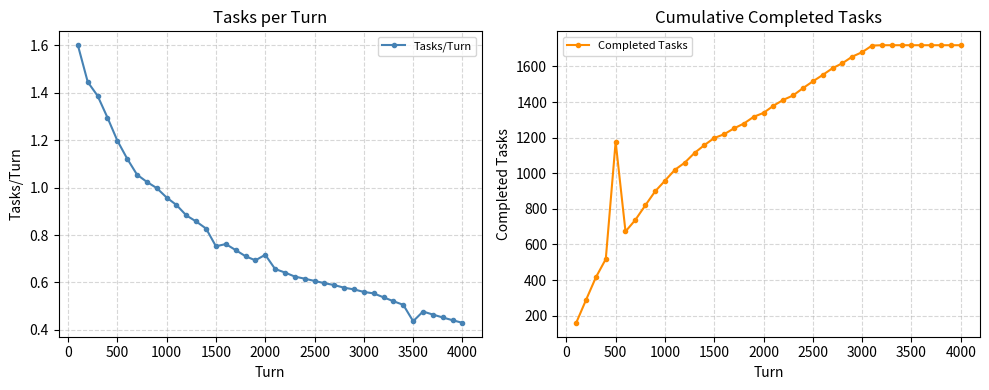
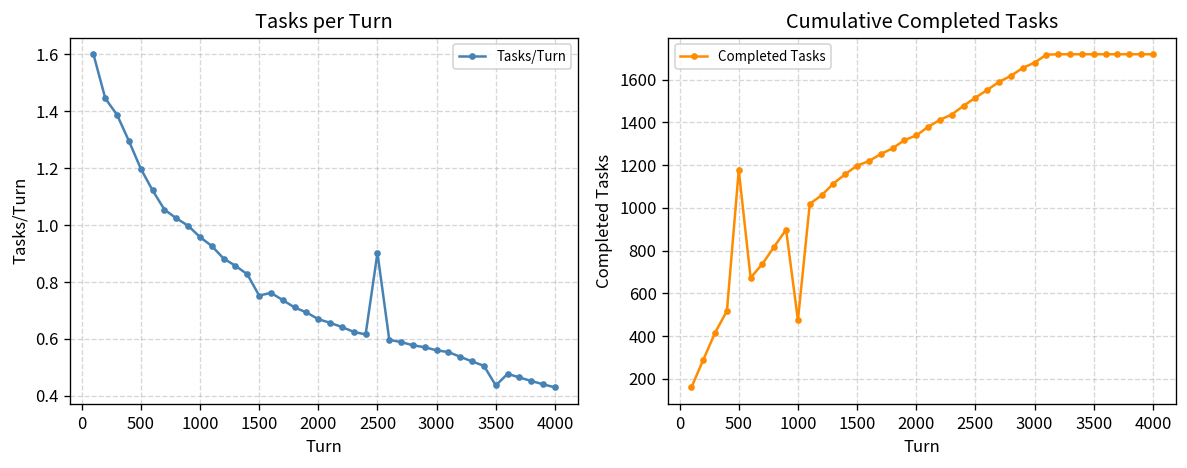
Tasks per Turn, 2000: 0.72 -> 0.67
Tasks per Turn, 2500: 0.61 -> 0.90
Cumulative Completed Tasks, 1000: 960 -> 480
